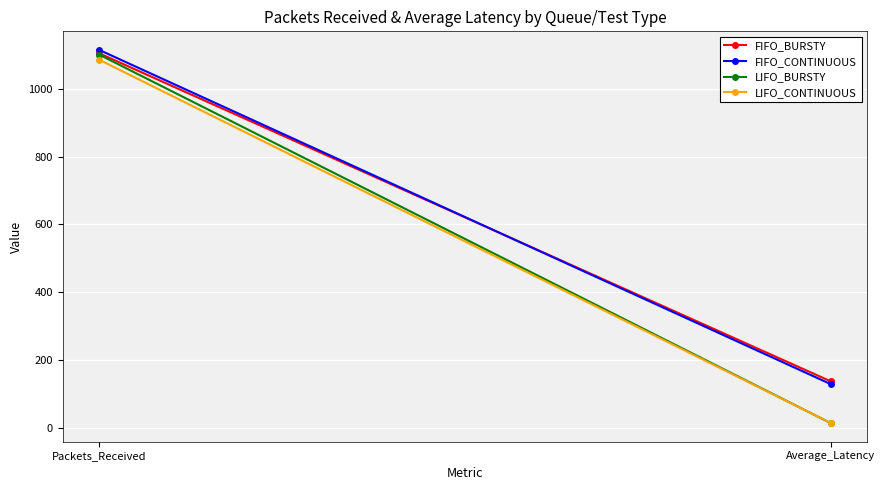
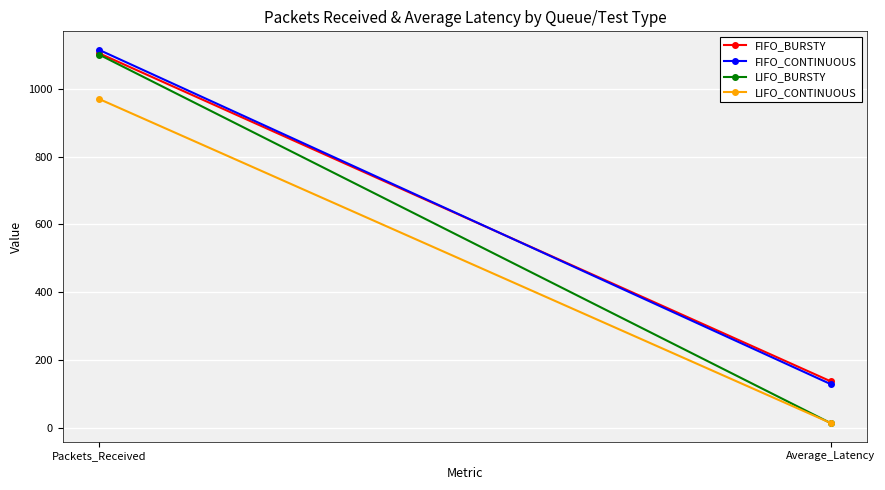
LIFO_CONTINUOUS, Packets_Received: 1090 -> 970
